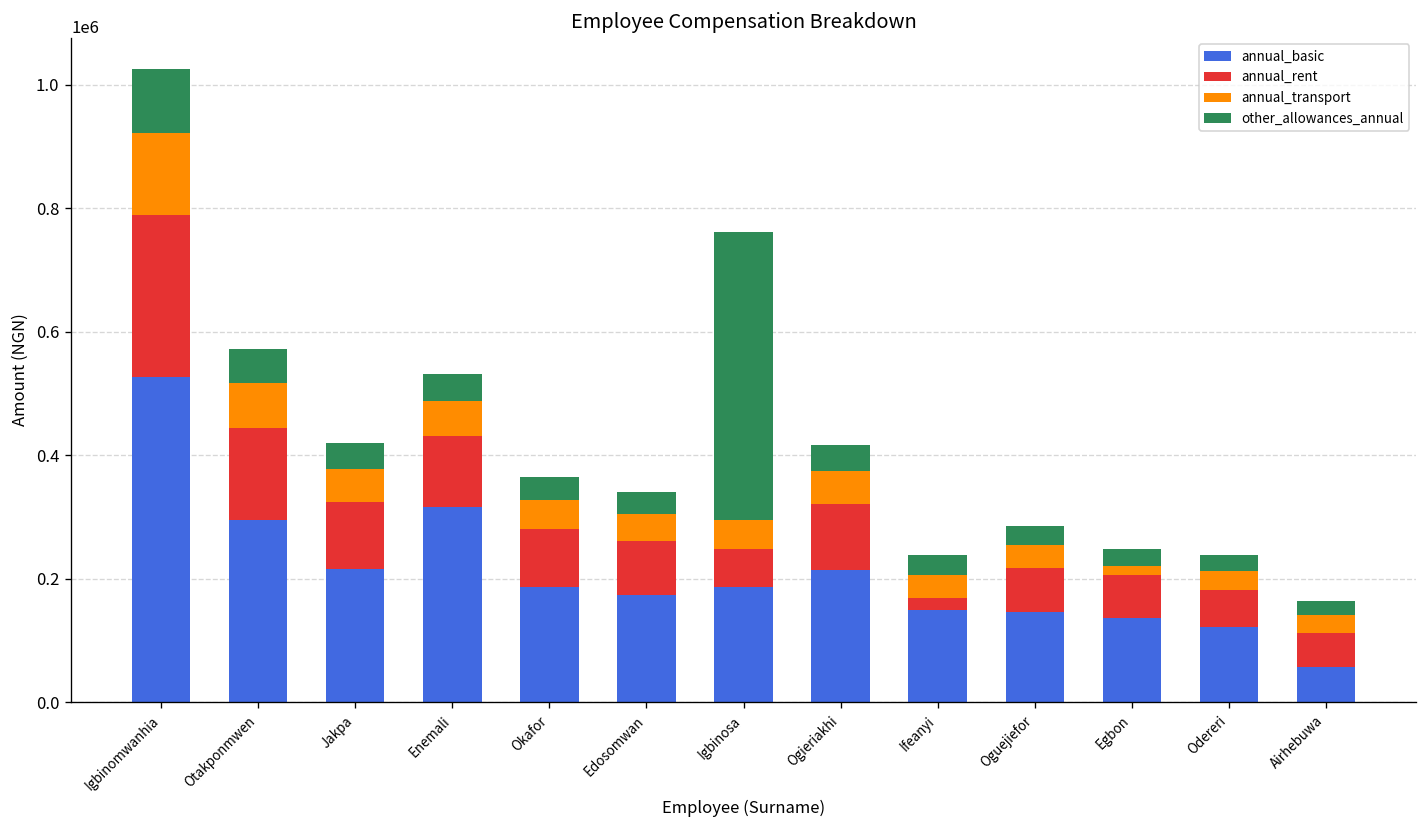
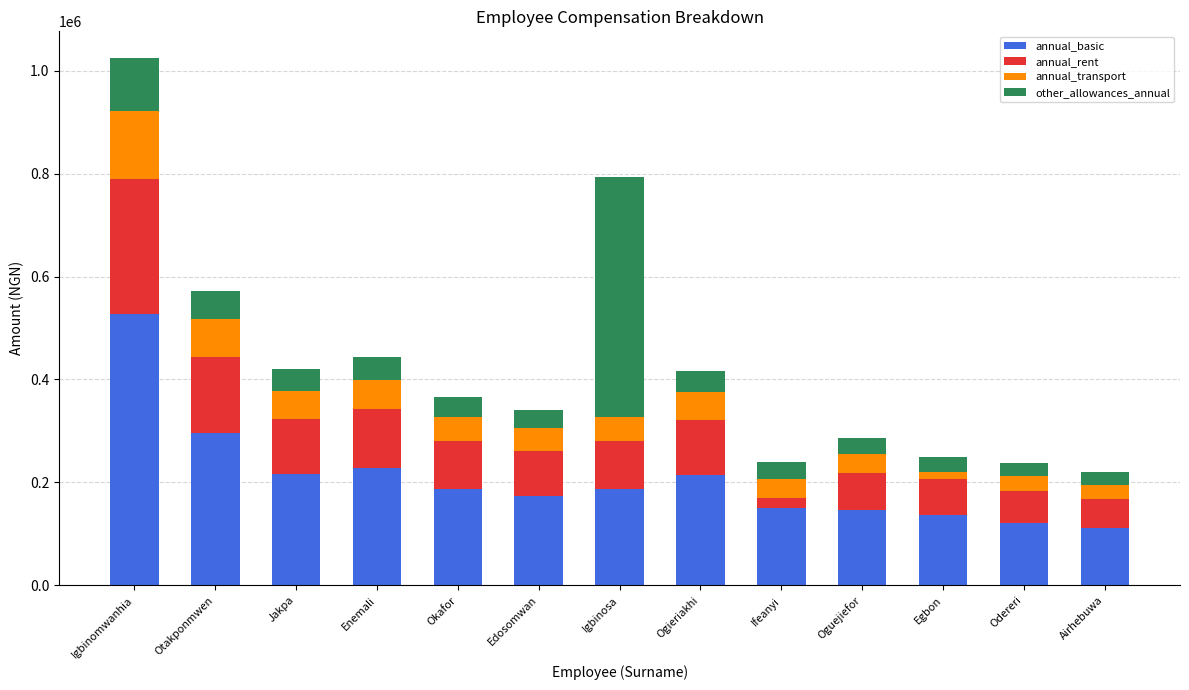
annual_basic, Enemali: 320000 -> 230000
annual_rent, Igbinosa: 60000 -> 90000
annual_basic, Airhebuwa: 60000 -> 110000
